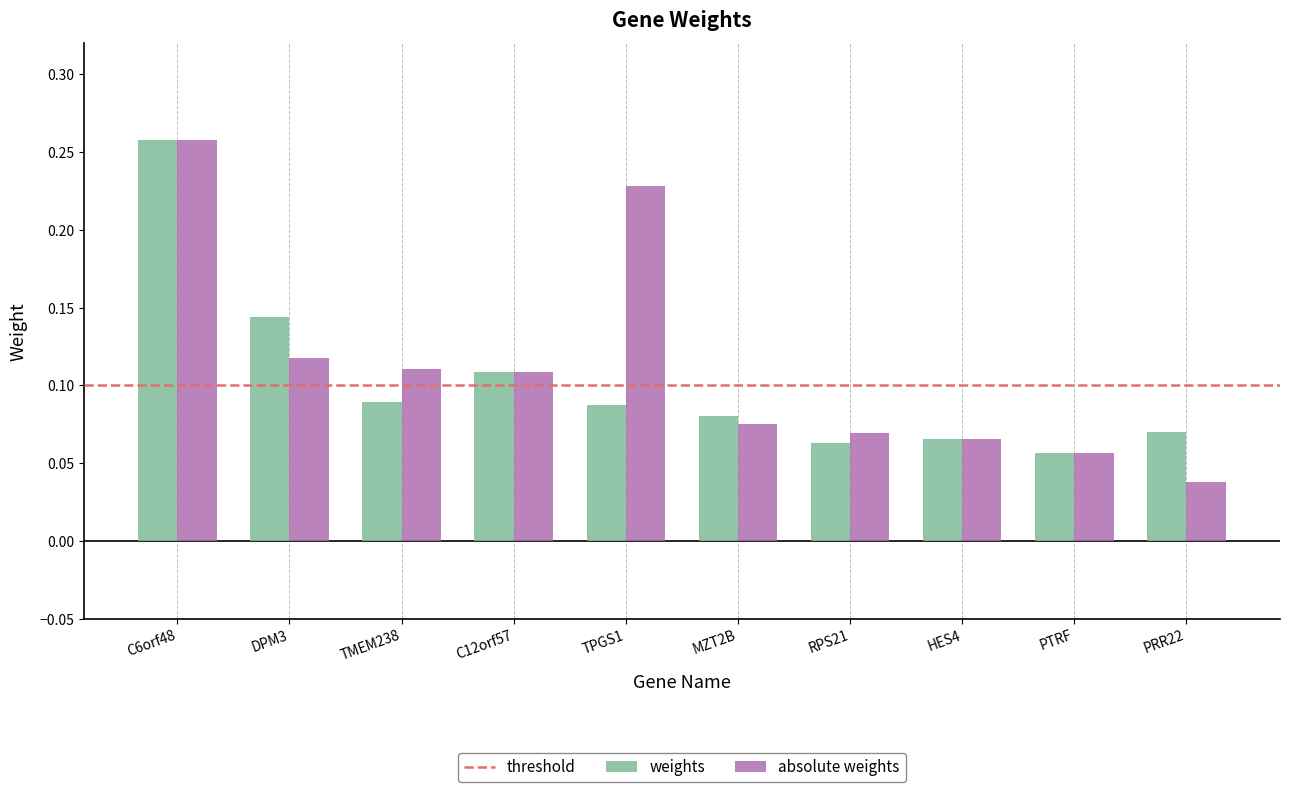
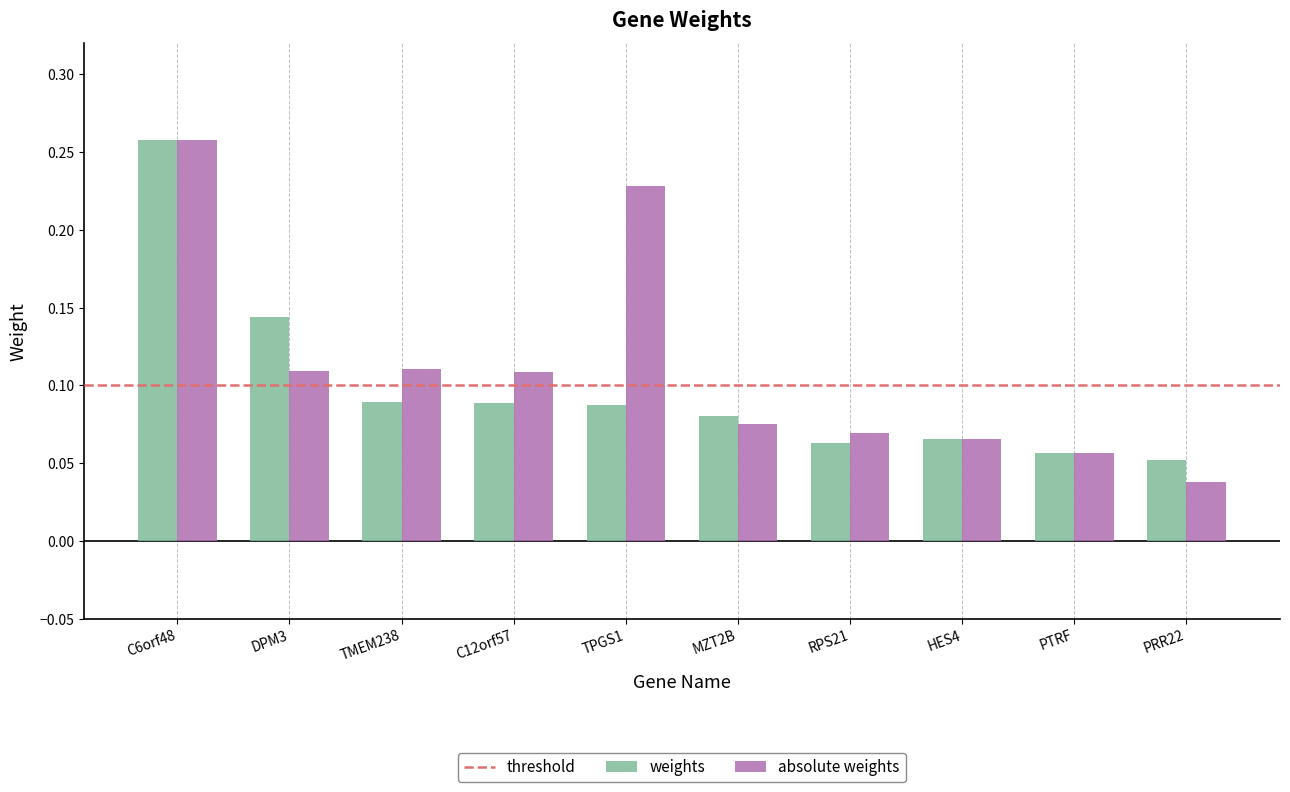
absolute weights, DPM3: 0.118 -> 0.109
weights, C12orf57: 0.108 -> 0.089
weights, PRR22: 0.070 -> 0.052
